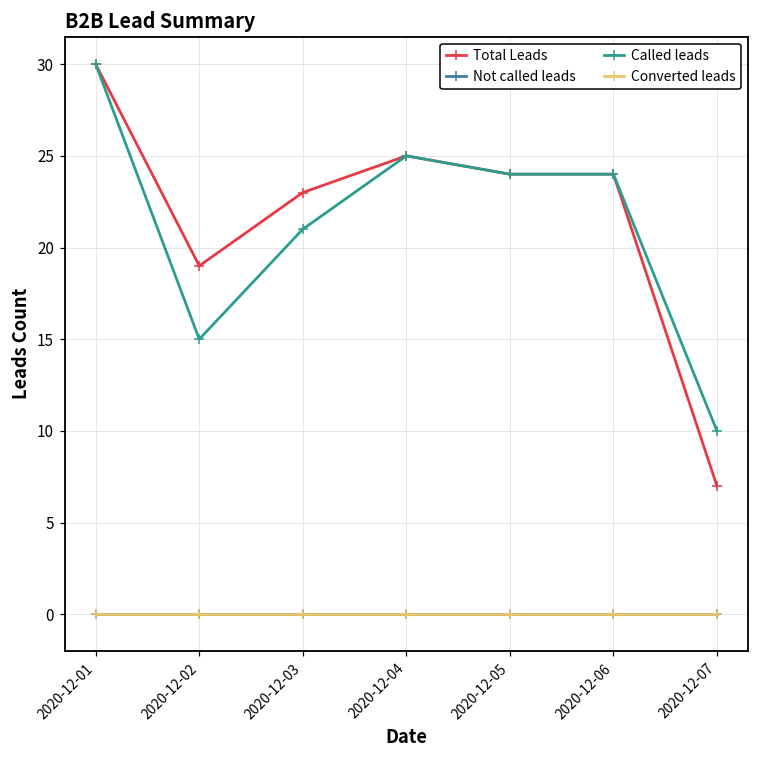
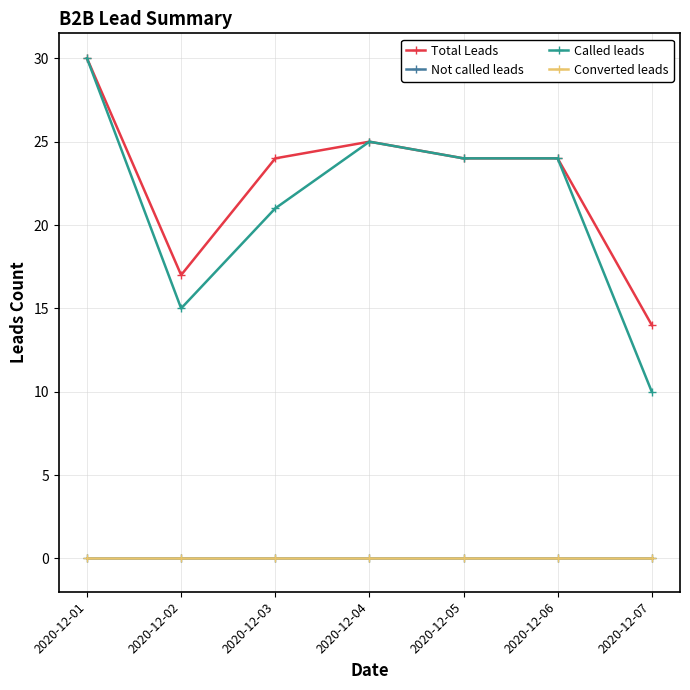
Total Leads, 2020-12-02: 19 -> 17
Total Leads, 2020-12-03: 23 -> 24
Total Leads, 2020-12-07: 7 -> 14
